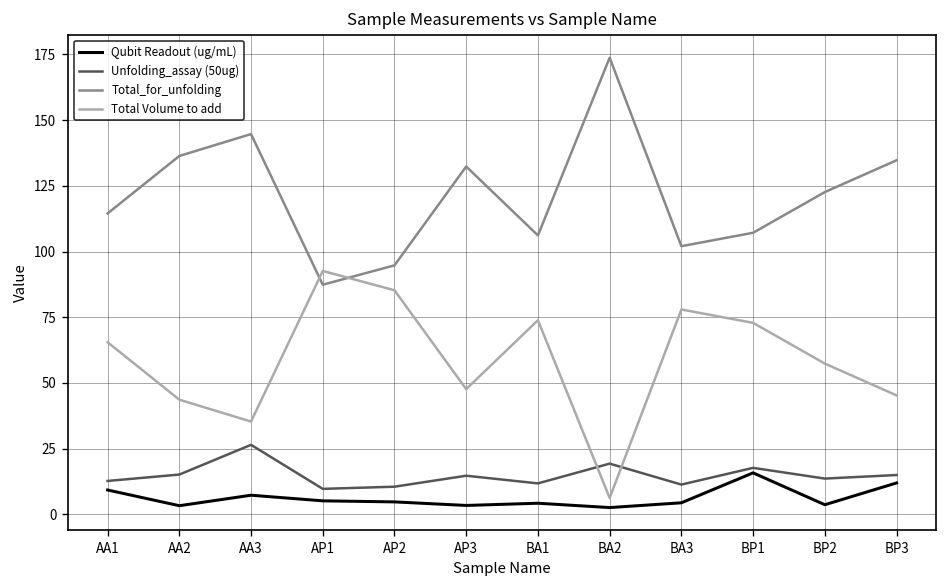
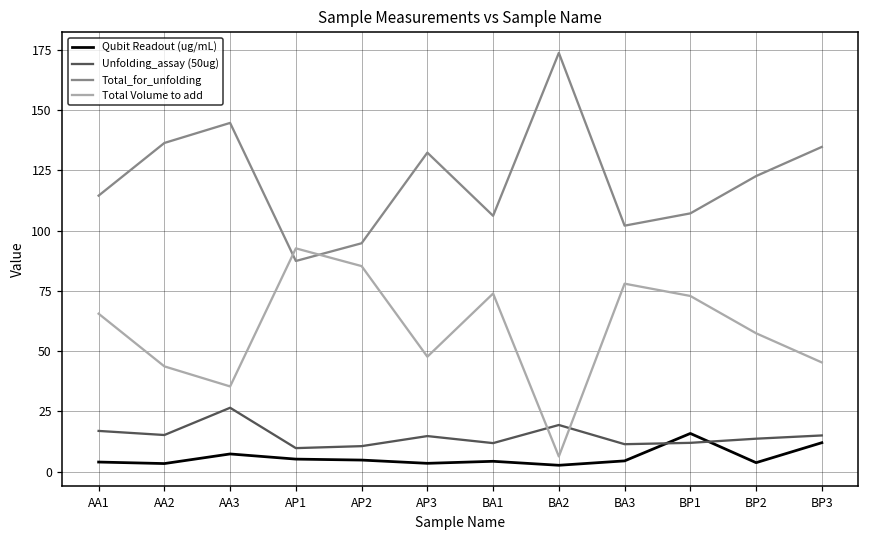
Qubit Readout (ug/mL), AA1: 9 -> 4
Unfolding_assay (50ug), AA1: 13 -> 17
Unfolding_assay (50ug), BP1: 18 -> 12
